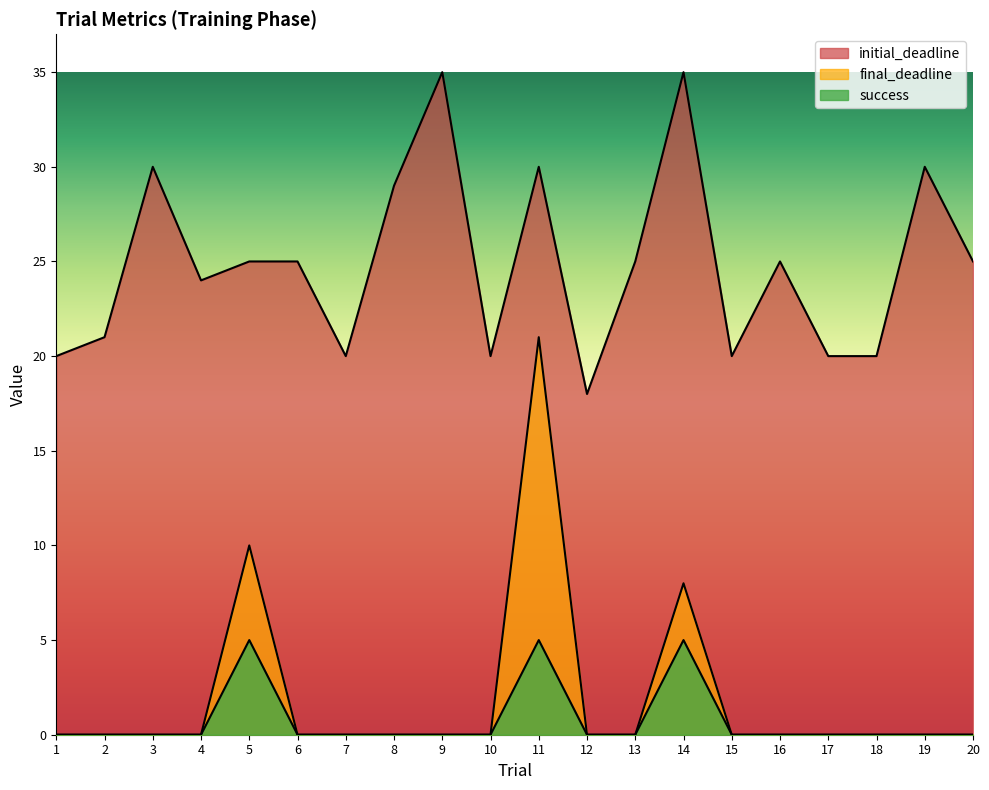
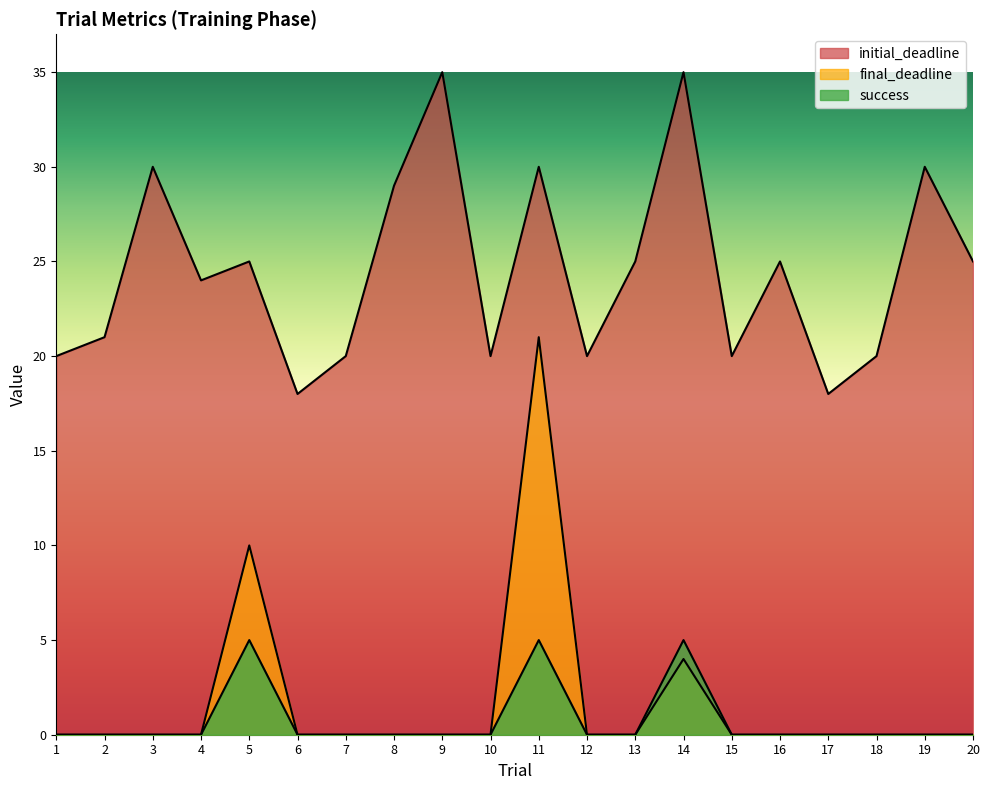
initial_deadline, 6: 25 -> 18
initial_deadline, 12: 18 -> 20
final_deadline, 14: 8 -> 4
initial_deadline, 17: 20 -> 18
